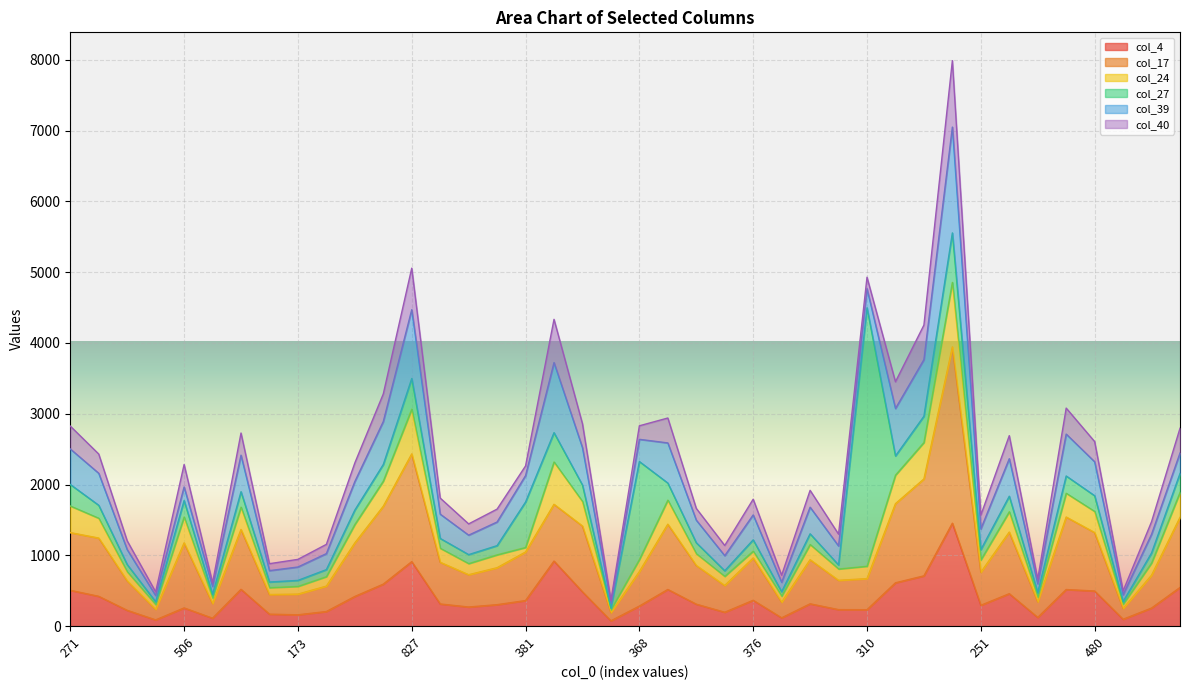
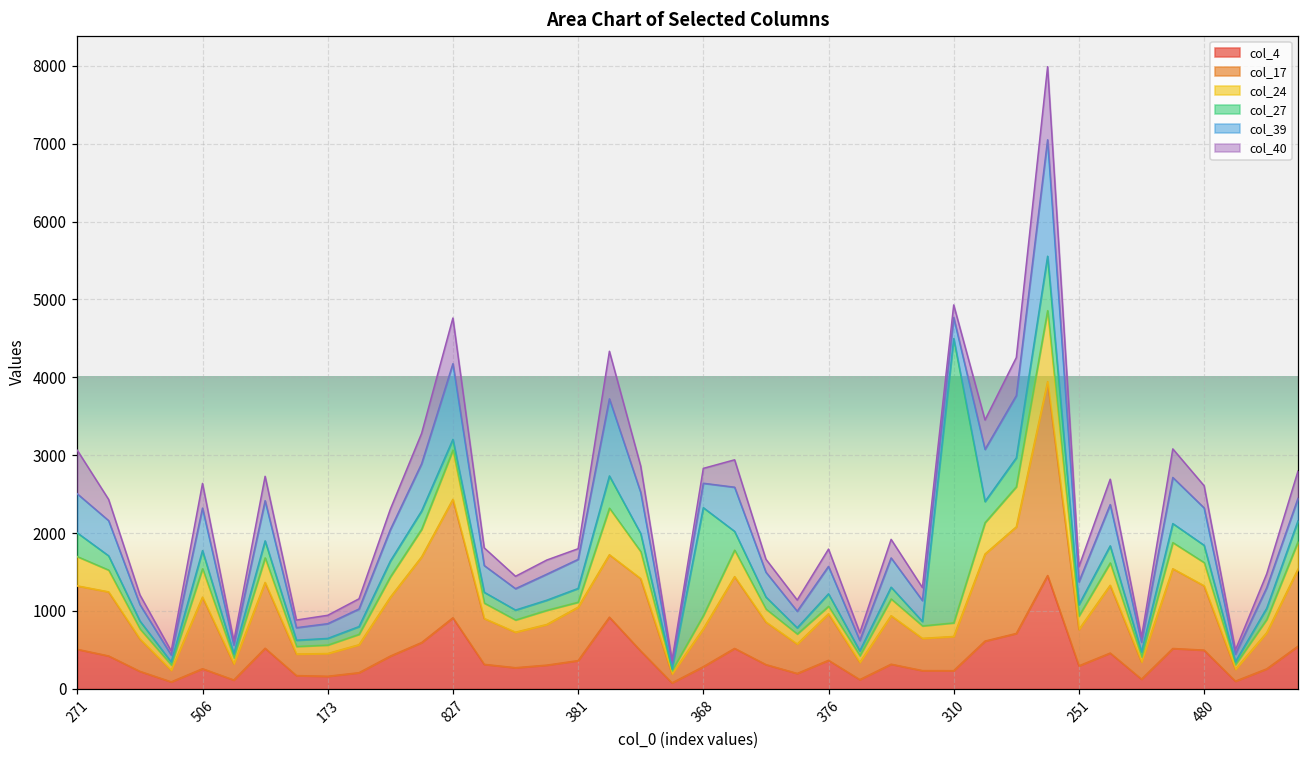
col_40, 271: 300 -> 600
col_39, 506: 200 -> 500
col_27, 827: 400 -> 100
col_27, 381: 600 -> 200
